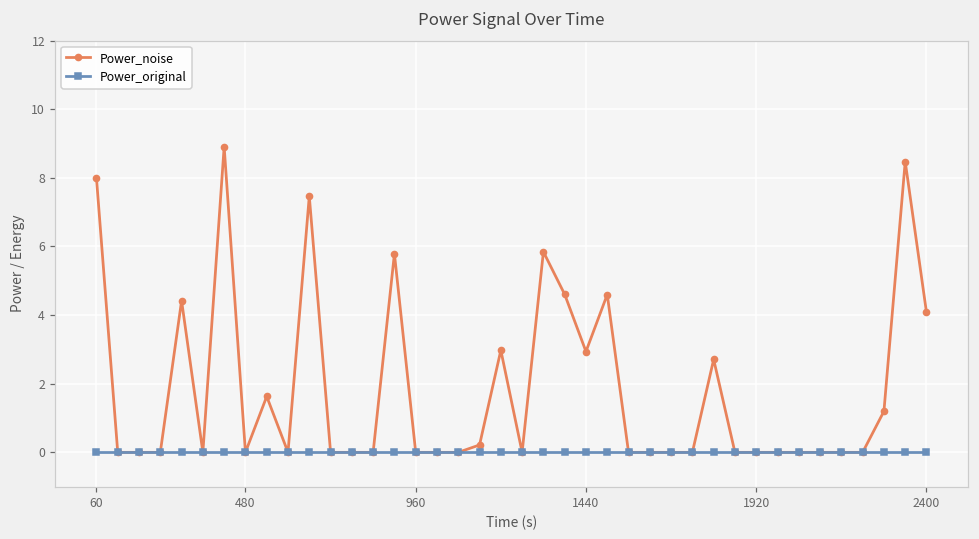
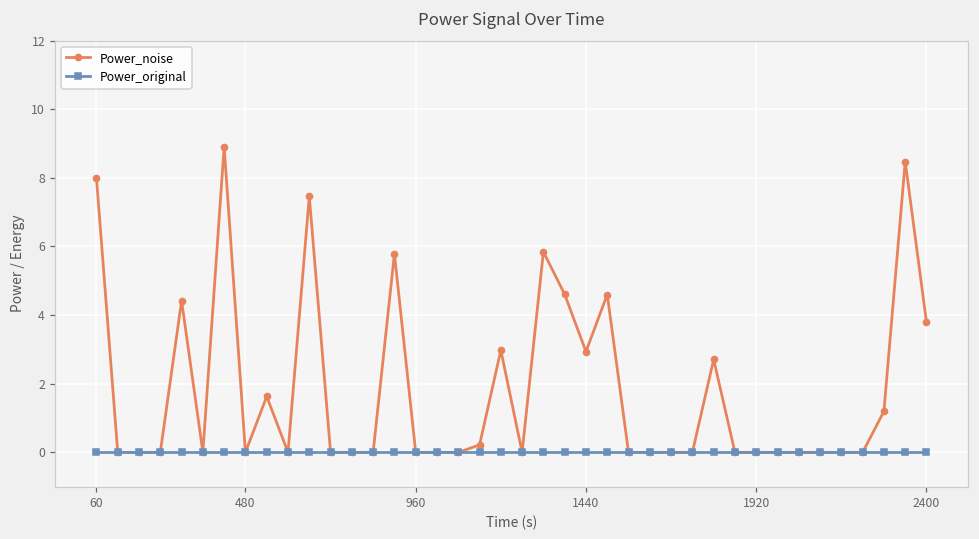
Power_noise, 2400: 4.1 -> 3.8
